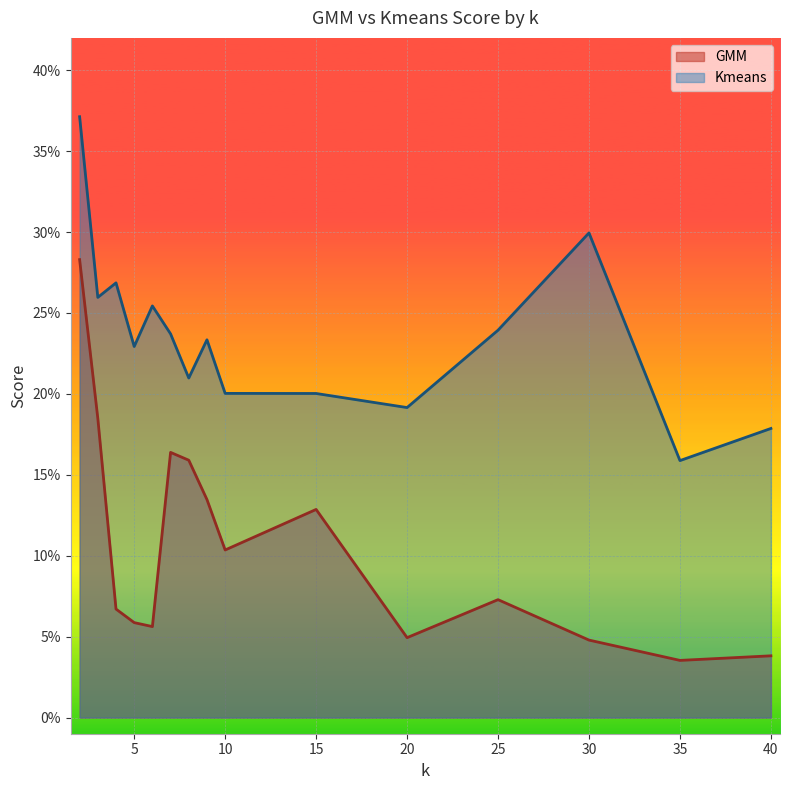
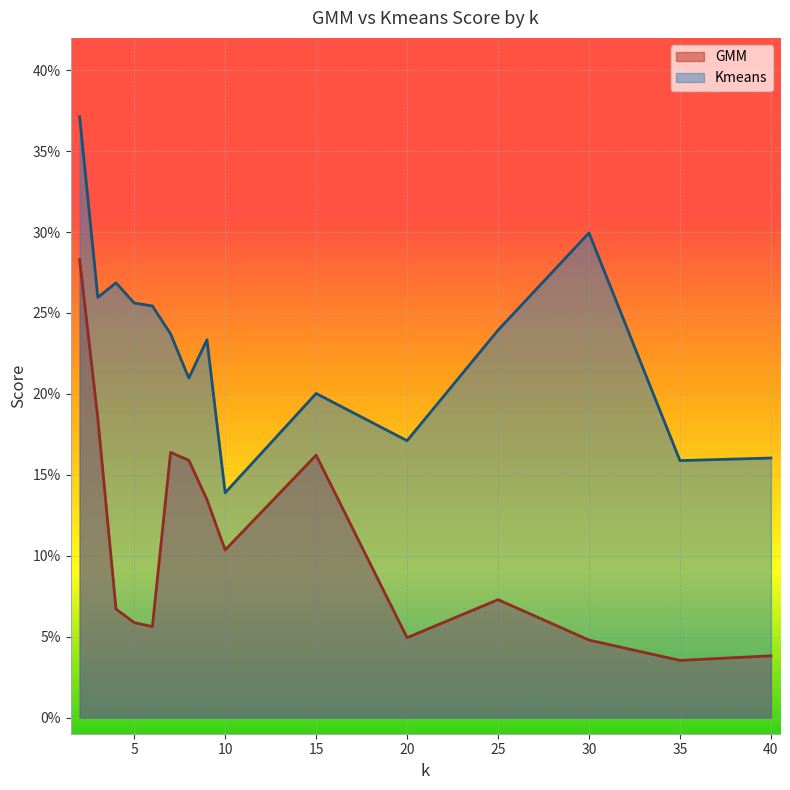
Kmeans, 5: 22.9% -> 25.6%
Kmeans, 10: 20.0% -> 13.9%
GMM, 15: 12.9% -> 16.2%
Kmeans, 20: 19.2% -> 17.1%
Kmeans, 40: 17.9% -> 16.0%
